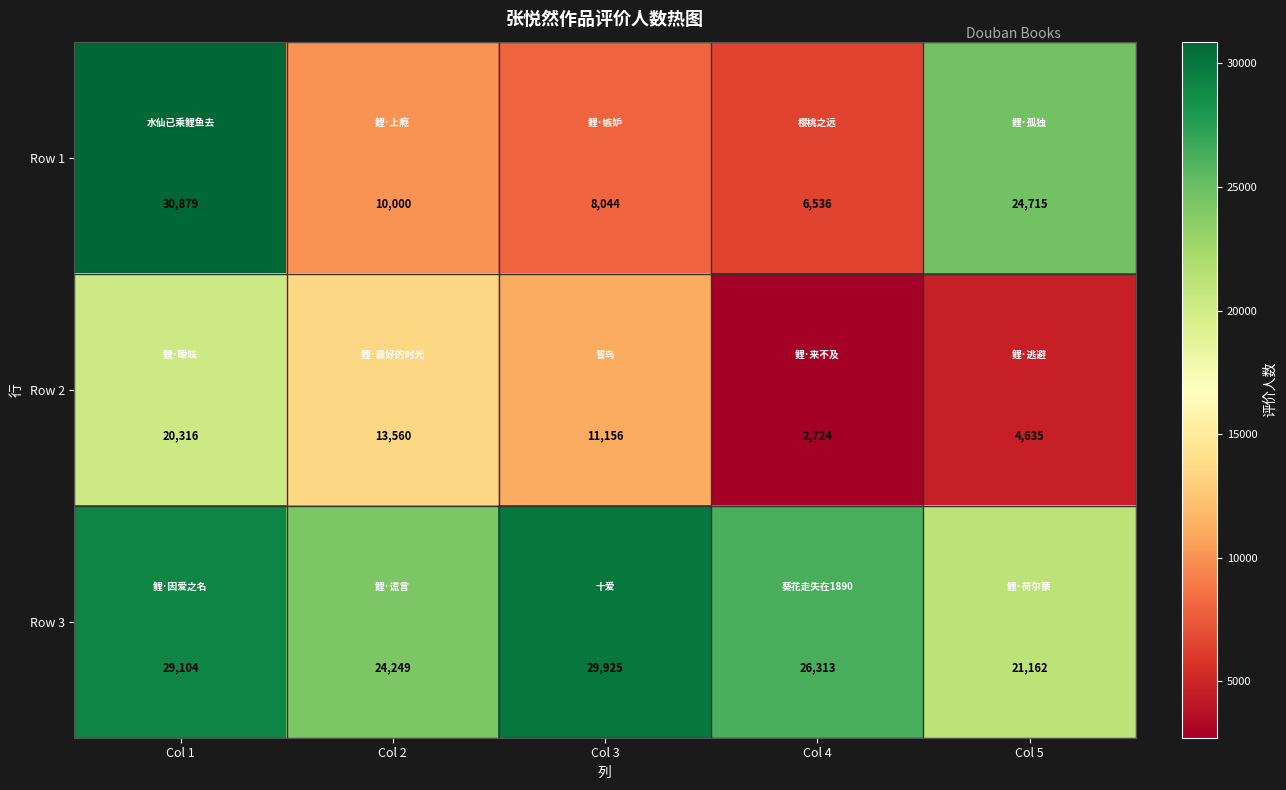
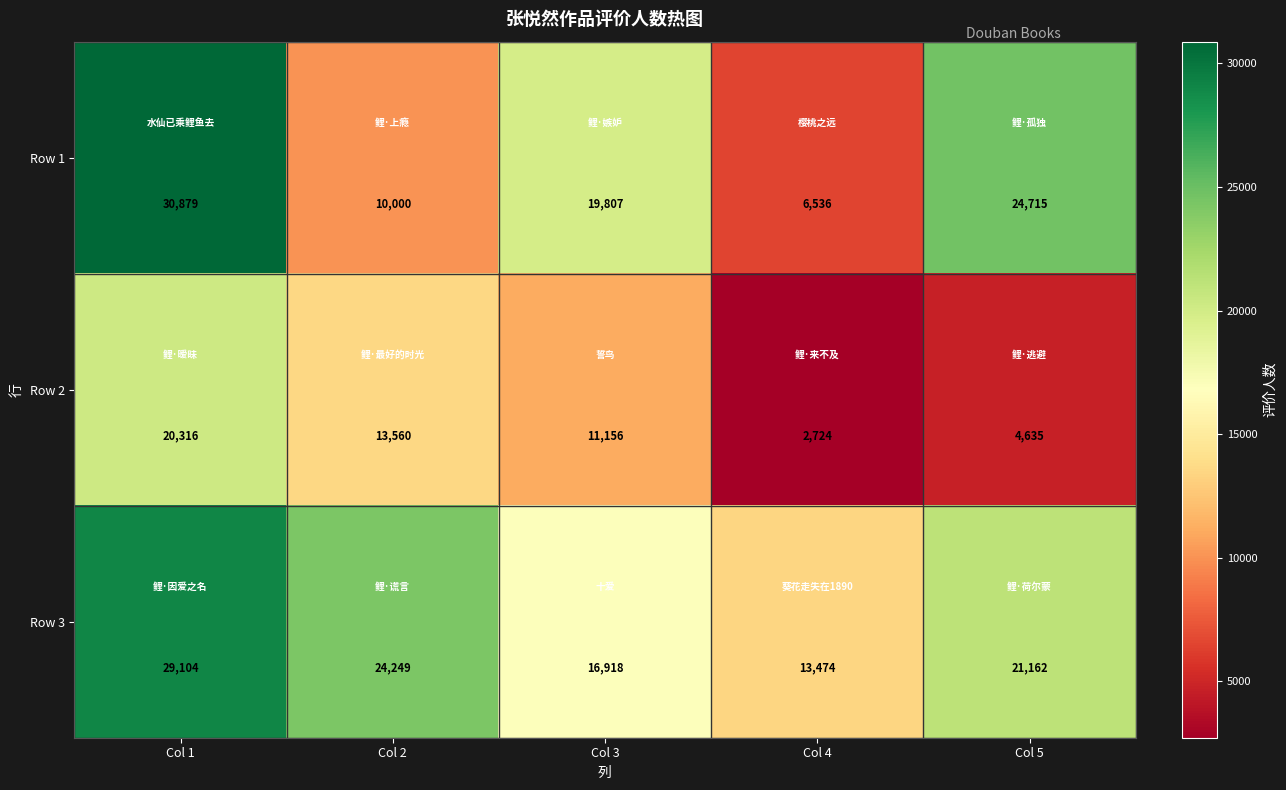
Row 1, Col 3: 8,044 -> 19,807
Row 3, Col 3: 29,925 -> 16,918
Row 3, Col 4: 26,313 -> 13,474
